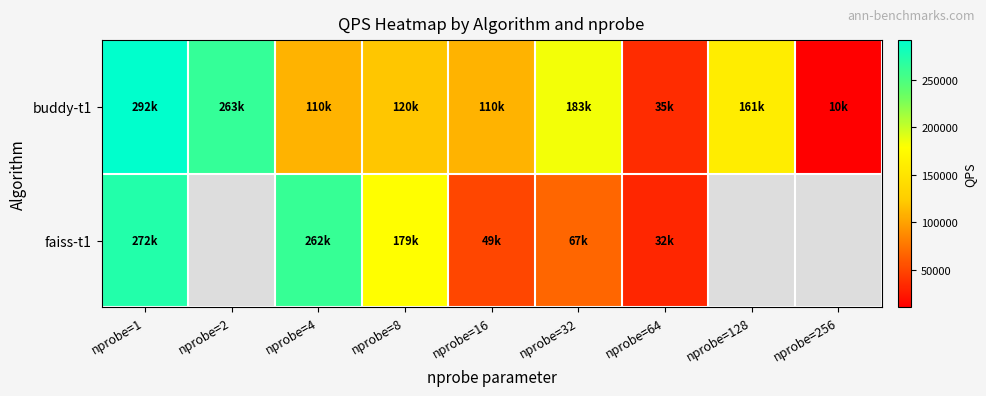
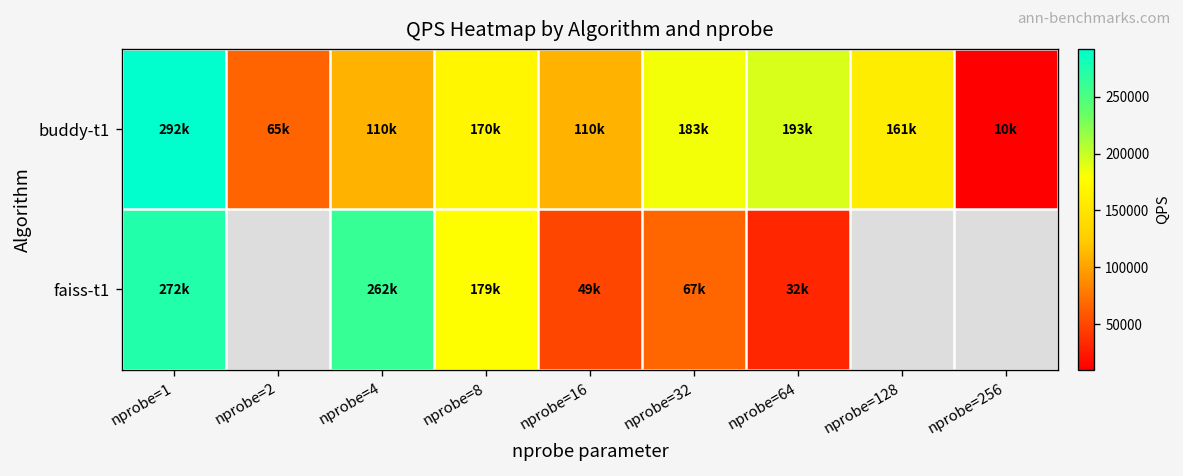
buddy-t1, nprobe=2: 263k -> 65k
buddy-t1, nprobe=8: 120k -> 170k
buddy-t1, nprobe=64: 35k -> 193k
